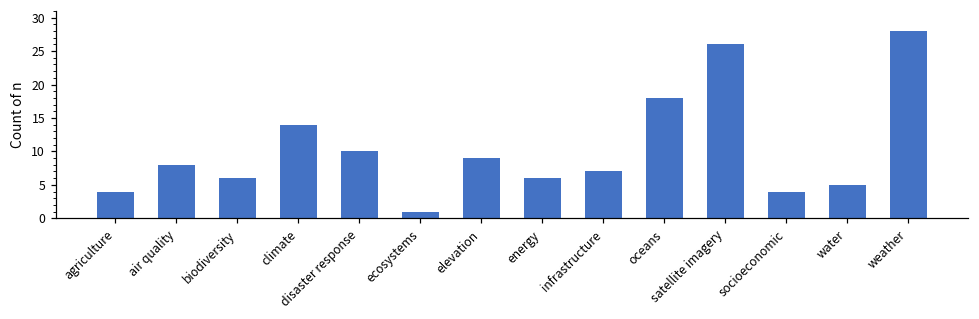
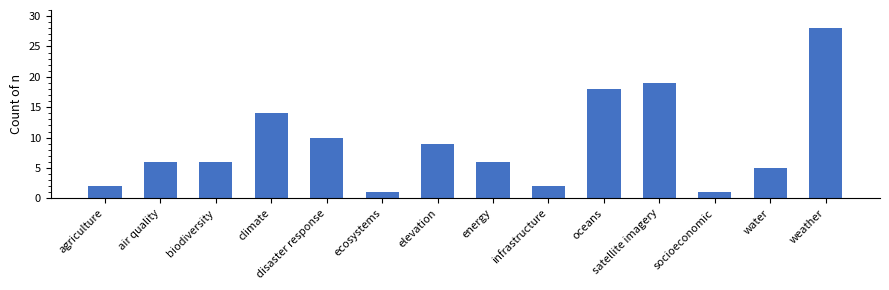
agriculture: 4 -> 2
air quality: 8 -> 6
infrastructure: 7 -> 2
satellite imagery: 26 -> 19
socioeconomic: 4 -> 1
